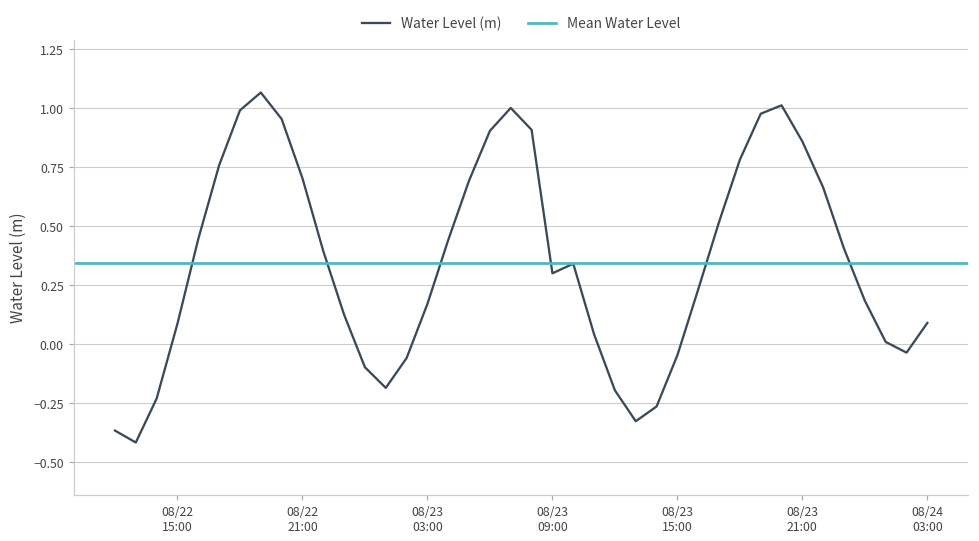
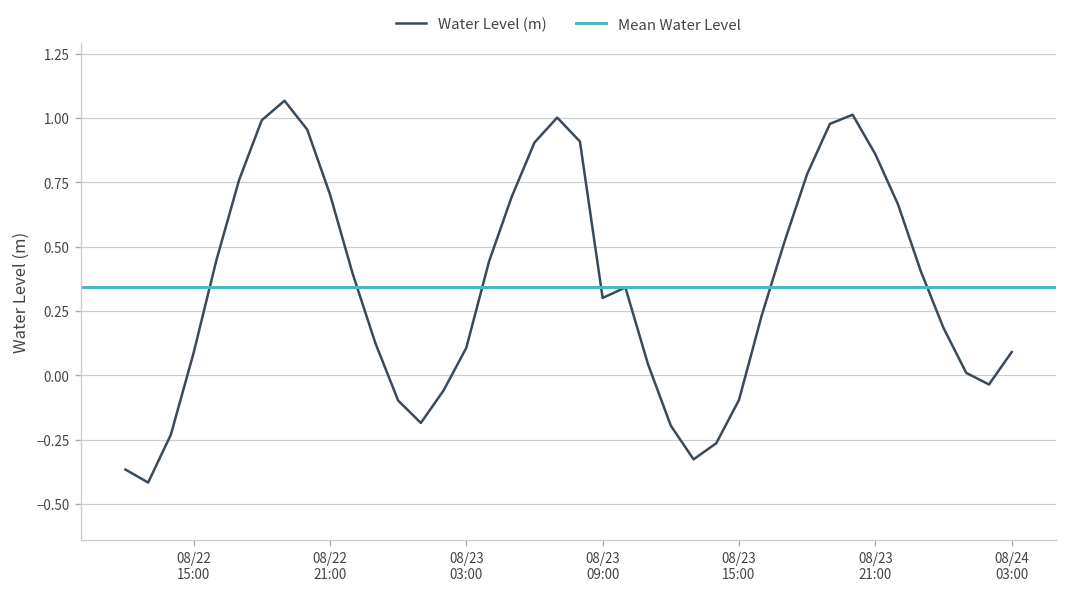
08/23 03:00: 0.17 -> 0.11
08/23 15:00: -0.05 -> -0.10
